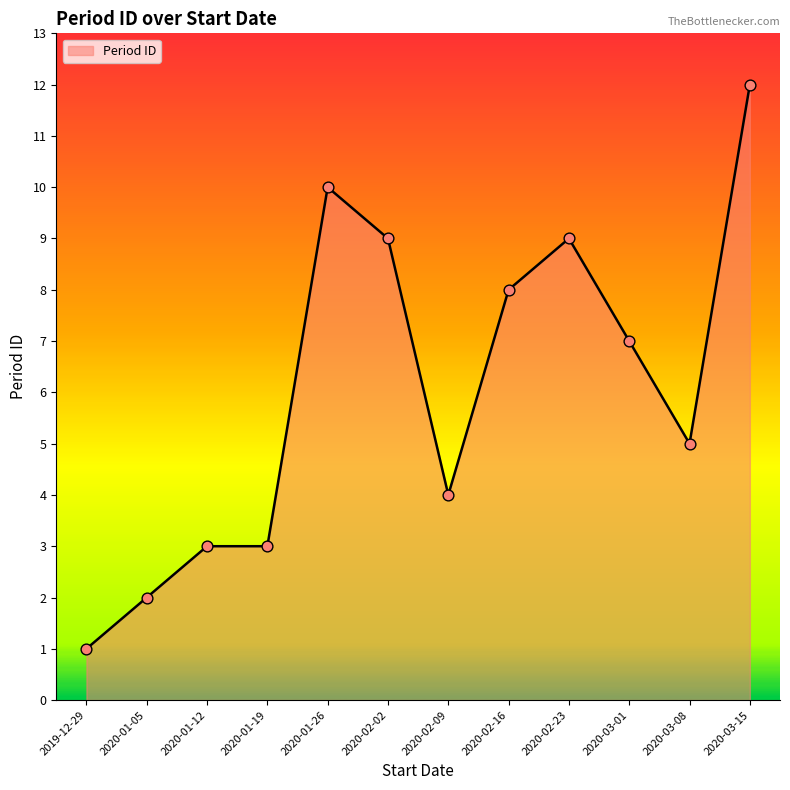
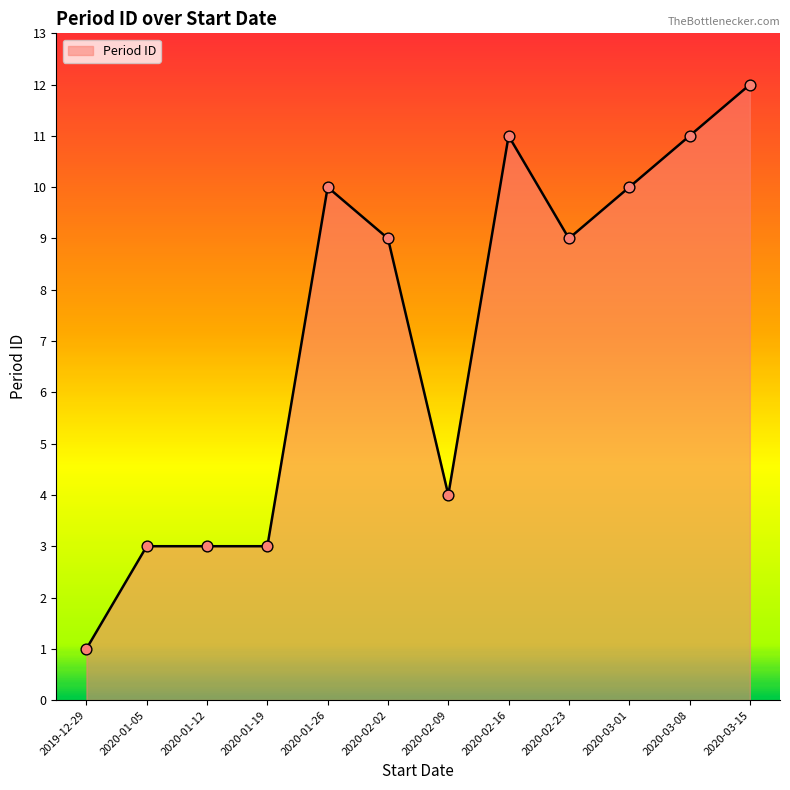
2020-01-05: 2 -> 3
2020-02-16: 8 -> 11
2020-03-01: 7 -> 10
2020-03-08: 5 -> 11
